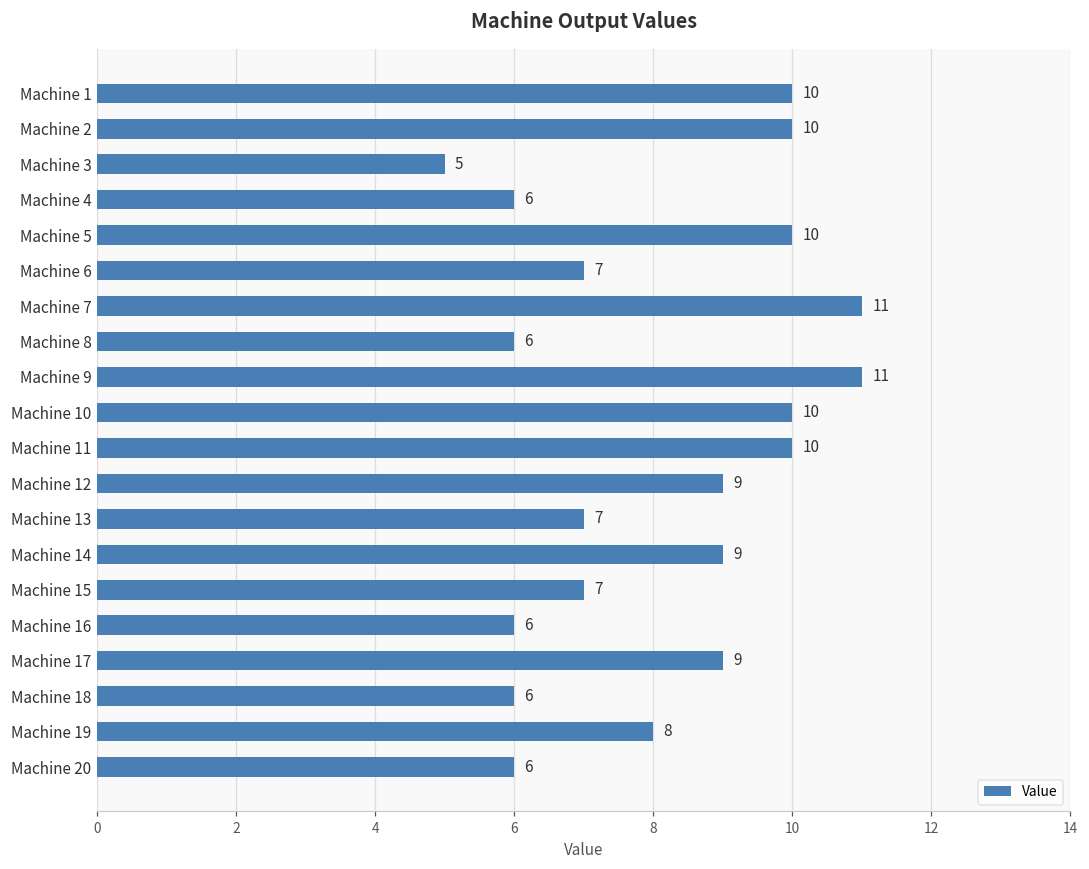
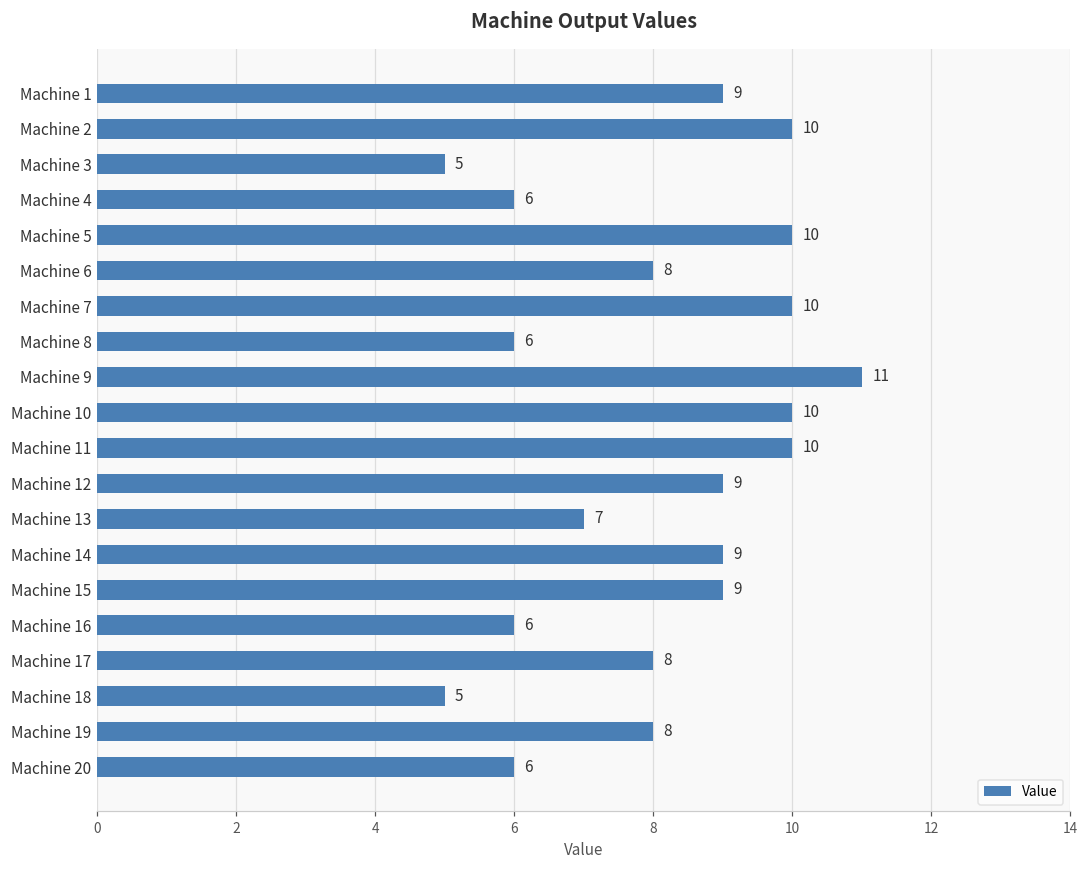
Machine 1: 10 -> 9
Machine 6: 7 -> 8
Machine 7: 11 -> 10
Machine 15: 7 -> 9
Machine 17: 9 -> 8
Machine 18: 6 -> 5
